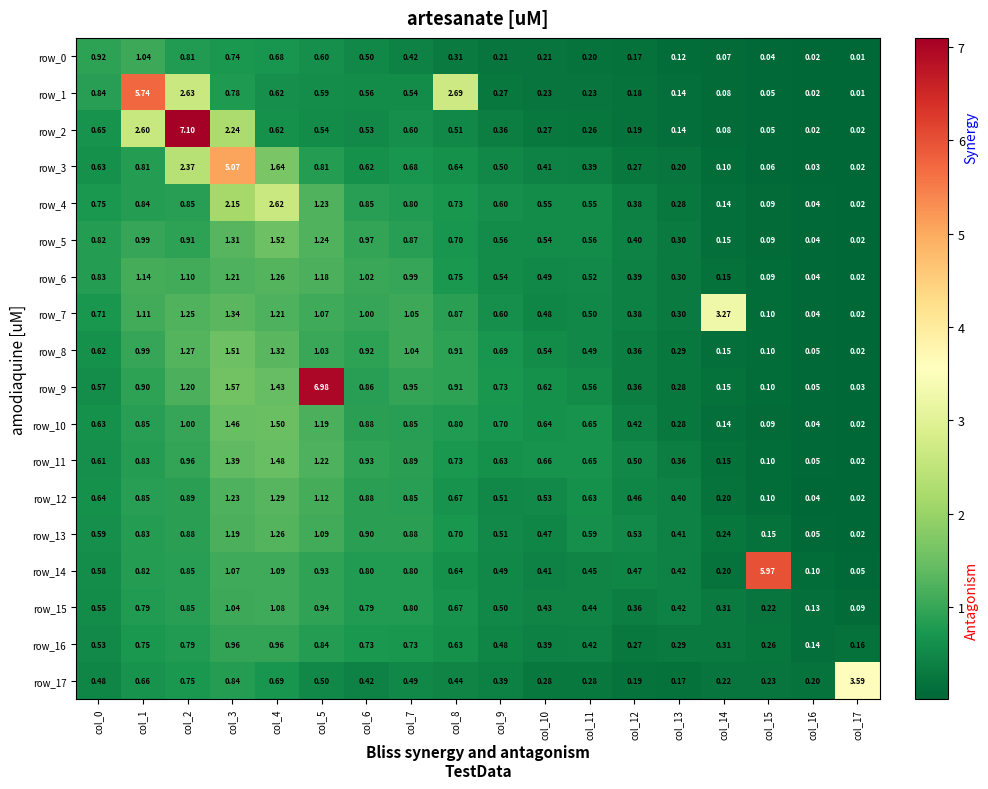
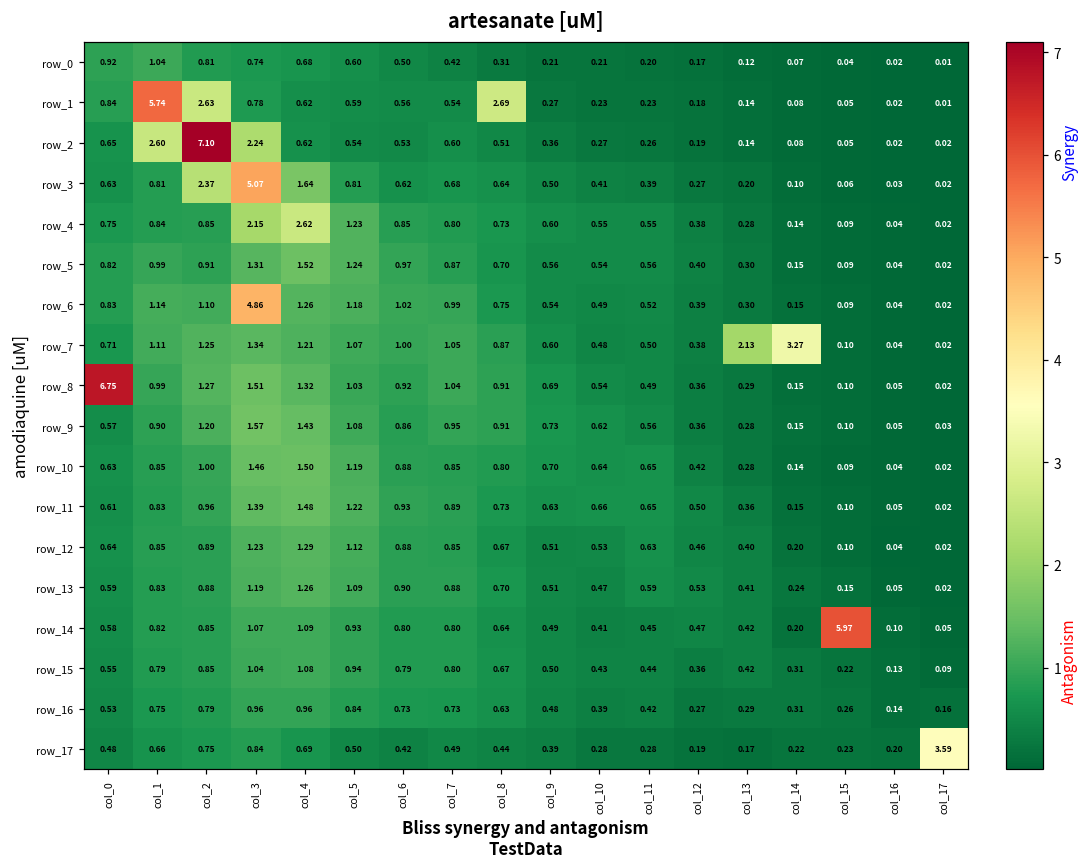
row_6, col_3: 1.21 -> 4.86
row_7, col_13: 0.30 -> 2.13
row_8, col_0: 0.62 -> 6.75
row_9, col_5: 6.98 -> 1.08
